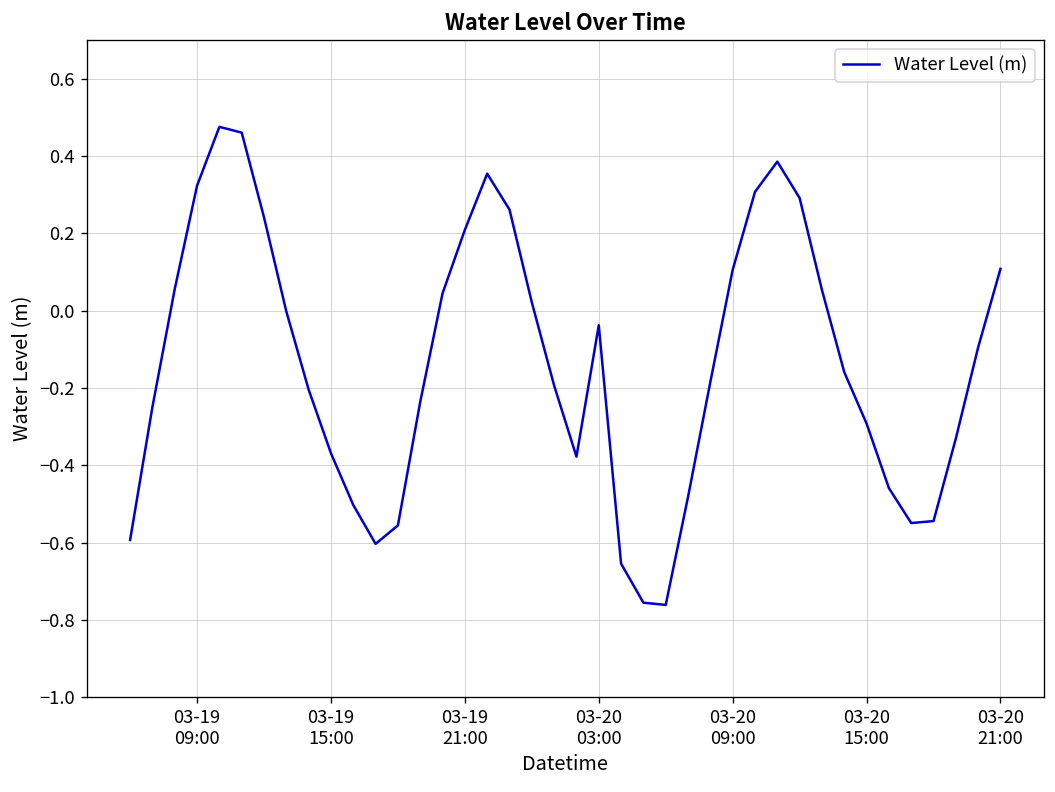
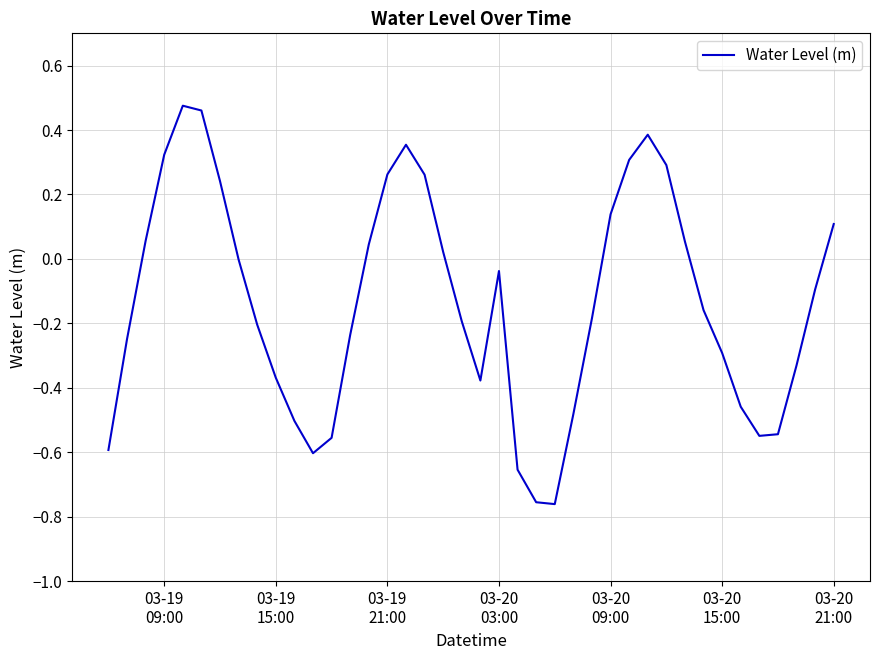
03-19 21:00: 0.21 -> 0.26
03-20 09:00: 0.11 -> 0.14
